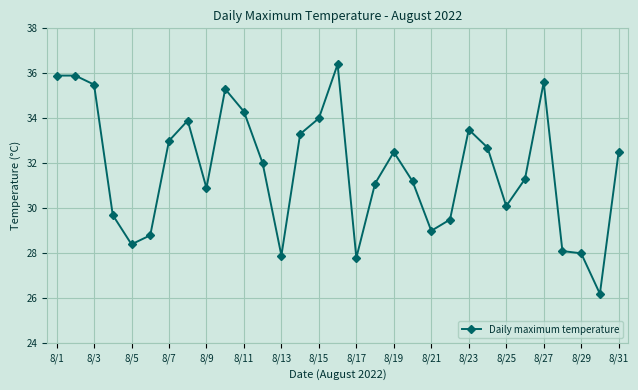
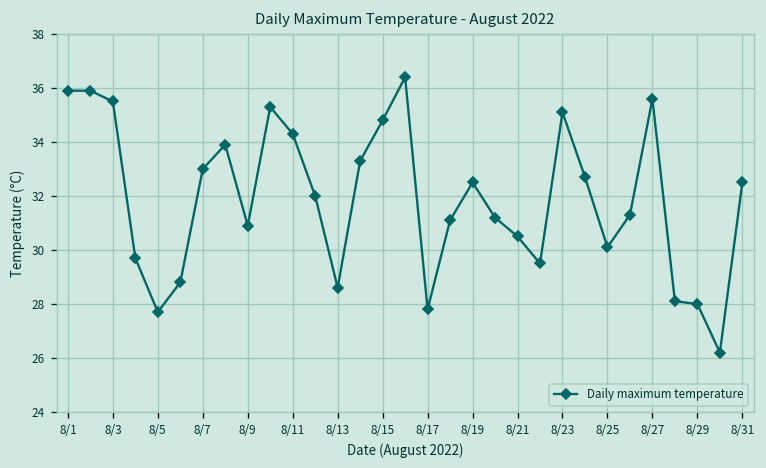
8/5: 28.4 -> 27.7
8/13: 27.9 -> 28.6
8/15: 34.0 -> 34.8
8/21: 29.0 -> 30.5
8/23: 33.5 -> 35.1
